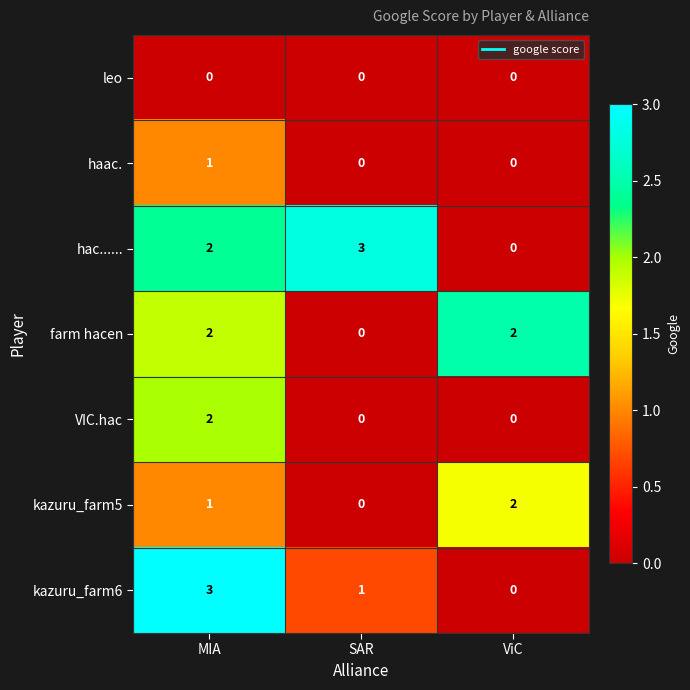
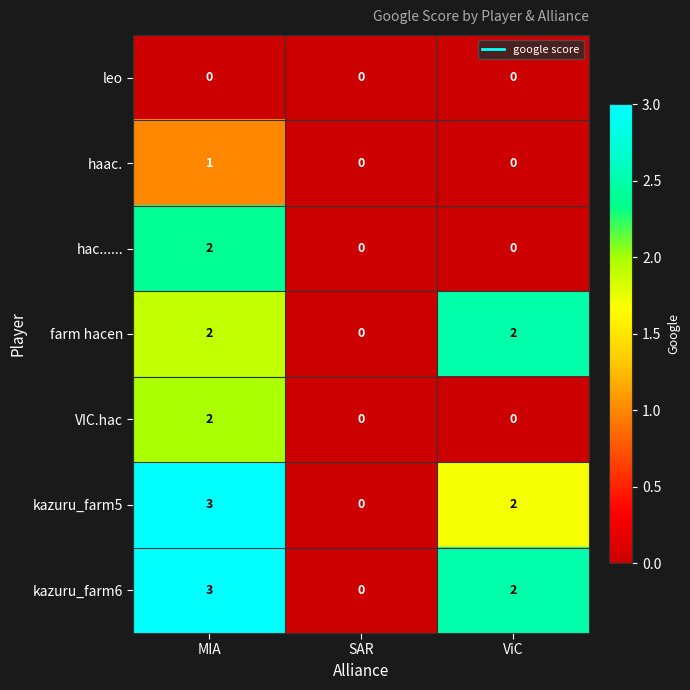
hac......, SAR: 3 -> 0
kazuru_farm5, MIA: 1 -> 3
kazuru_farm6, SAR: 1 -> 0
kazuru_farm6, ViC: 0 -> 2
